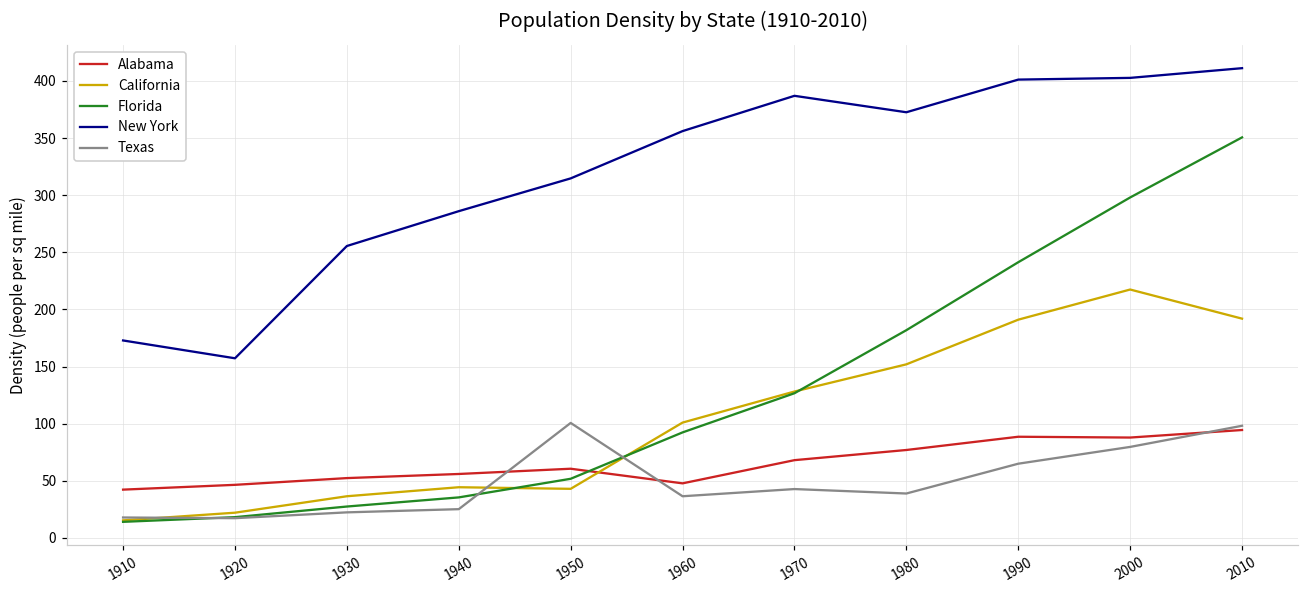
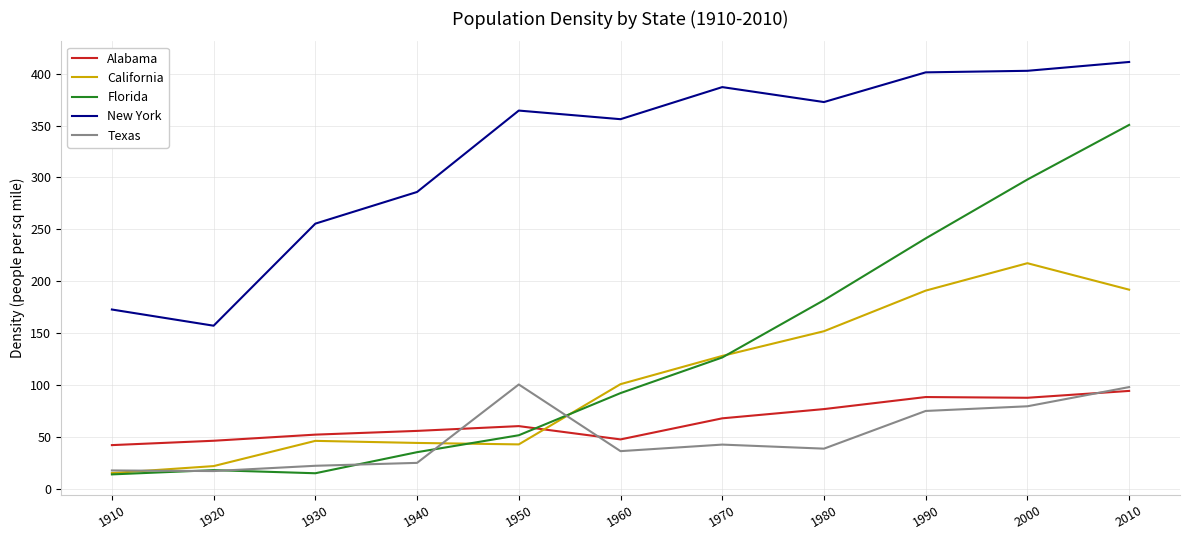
California, 1930: 36 -> 46
Florida, 1930: 27 -> 15
New York, 1950: 315 -> 364
Texas, 1990: 65 -> 75
